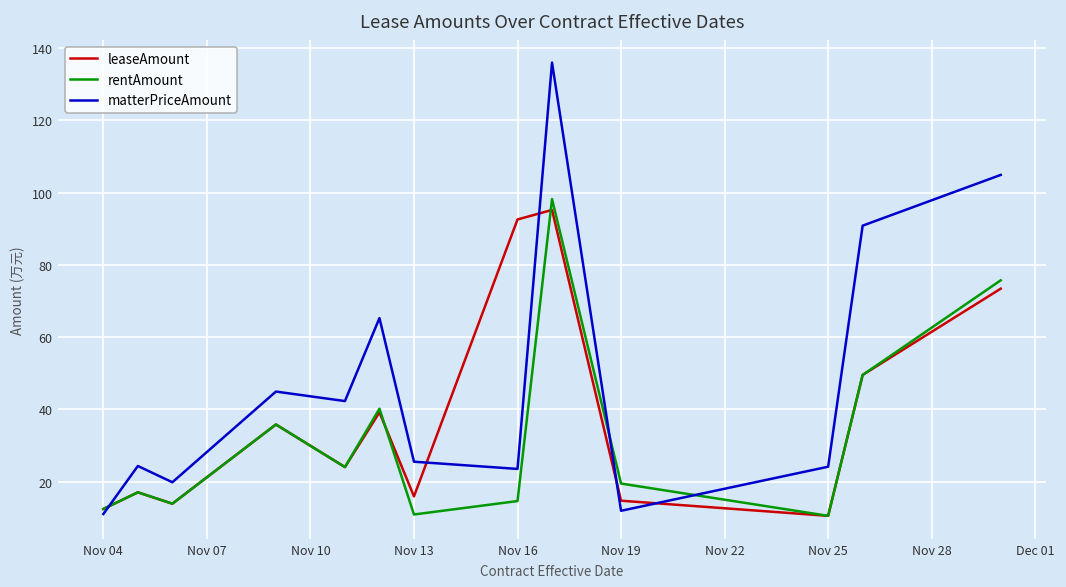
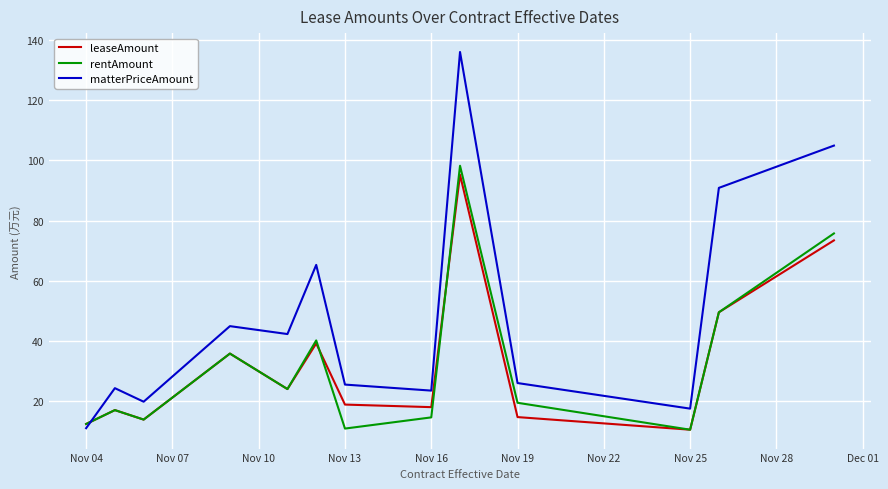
leaseAmount, Nov 13: 16 -> 19
leaseAmount, Nov 16: 93 -> 18
matterPriceAmount, Nov 19: 12 -> 26
matterPriceAmount, Nov 25: 24 -> 18
